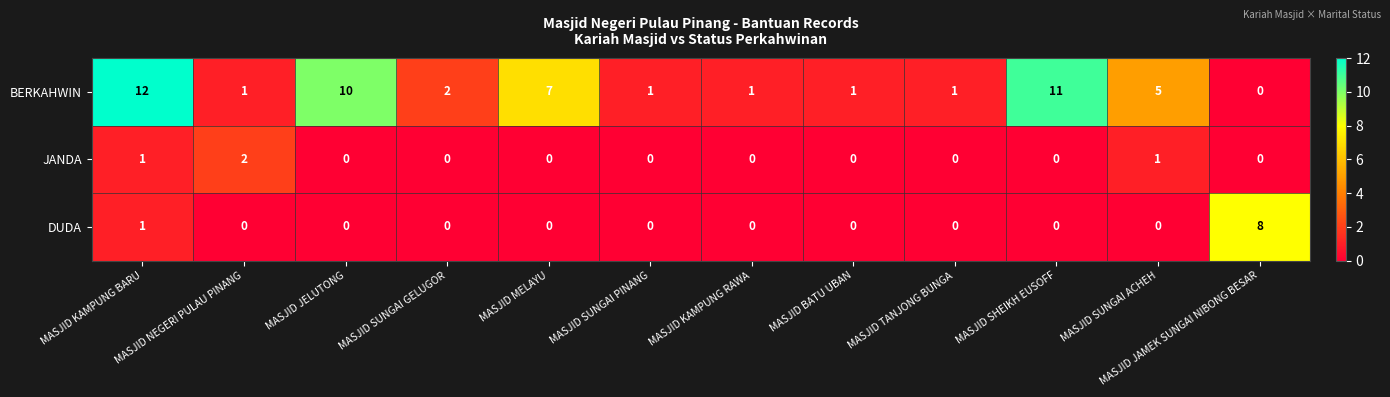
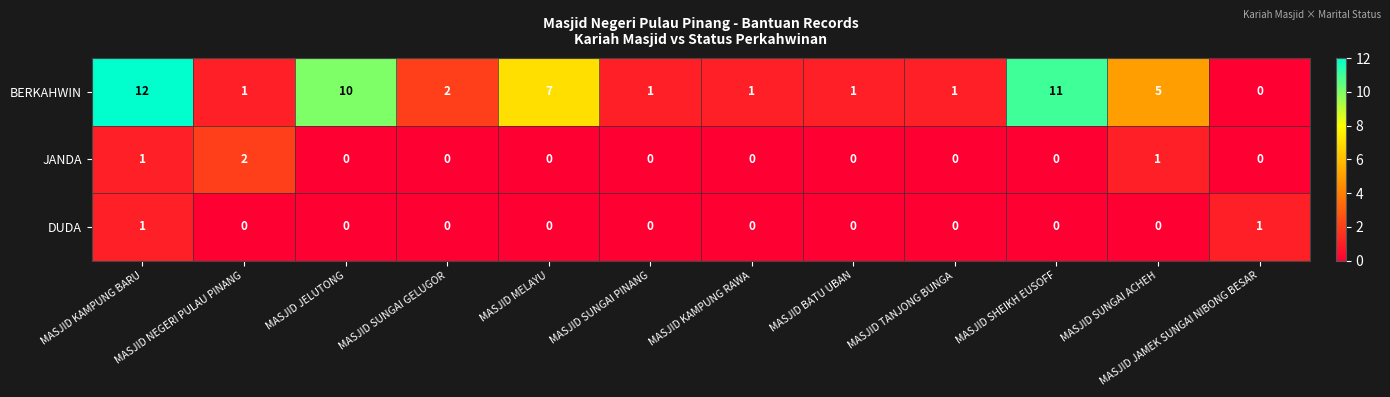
DUDA, MASJID JAMEK SUNGAI NIBONG BESAR: 8 -> 1
